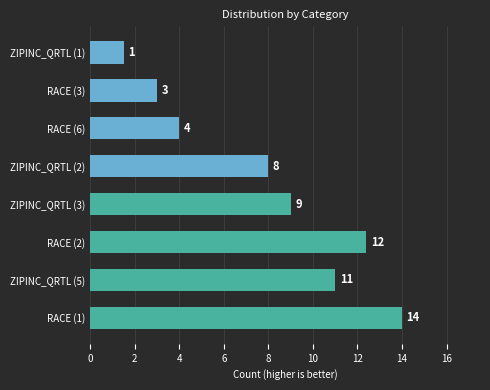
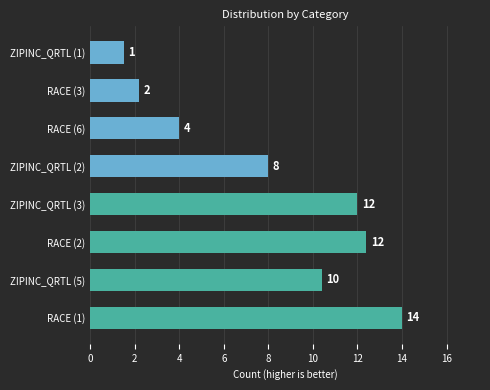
RACE (3): 3 -> 2
ZIPINC_QRTL (3): 9 -> 12
ZIPINC_QRTL (5): 11 -> 10
